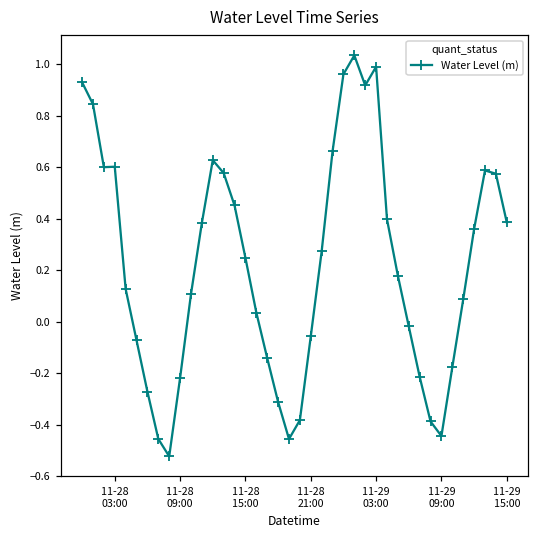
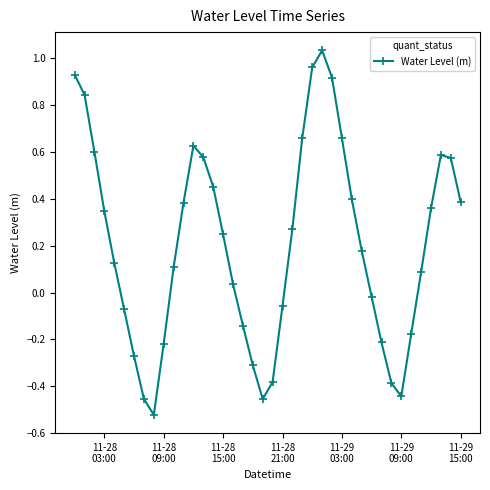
11-28 03:00: 0.60 -> 0.35
11-29 03:00: 0.99 -> 0.66
